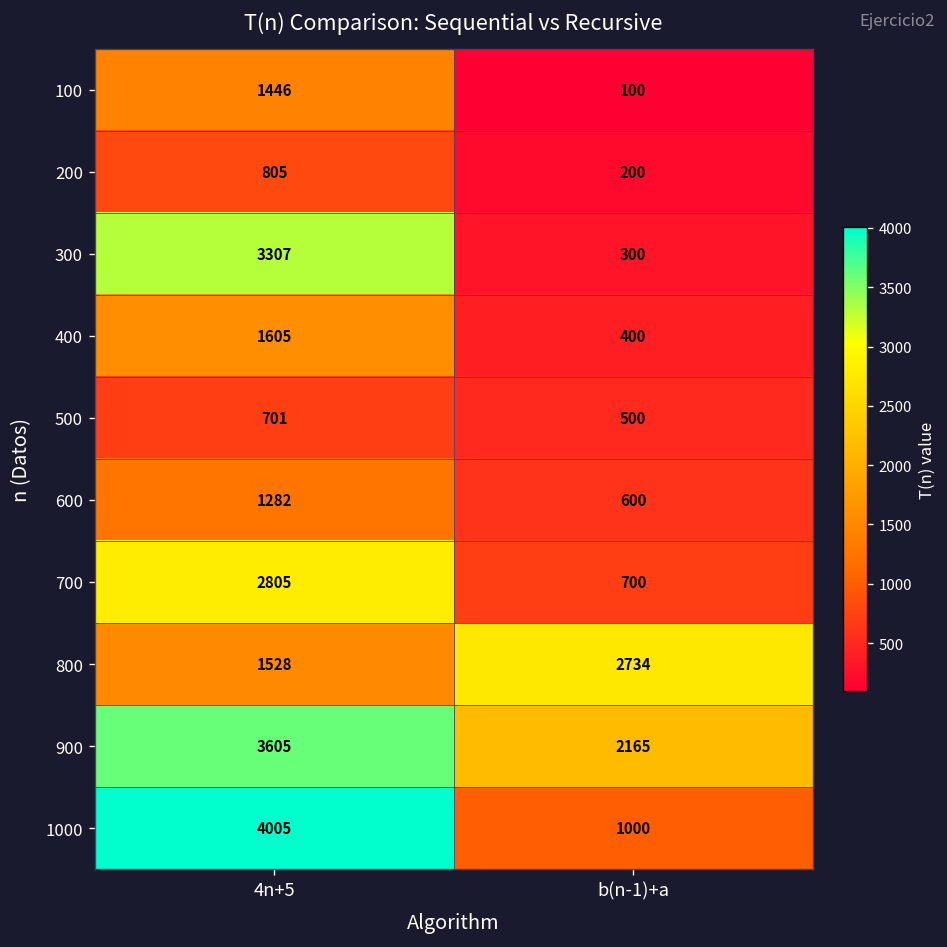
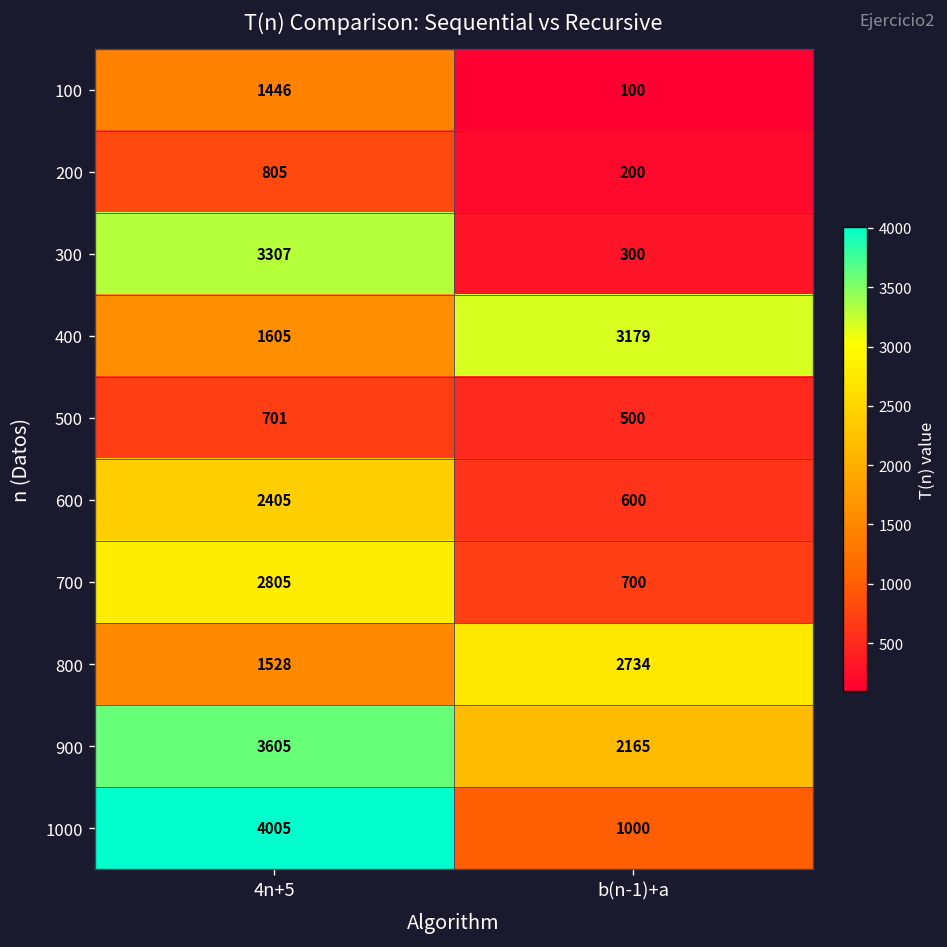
400, b(n-1)+a: 400 -> 3179
600, 4n+5: 1282 -> 2405
